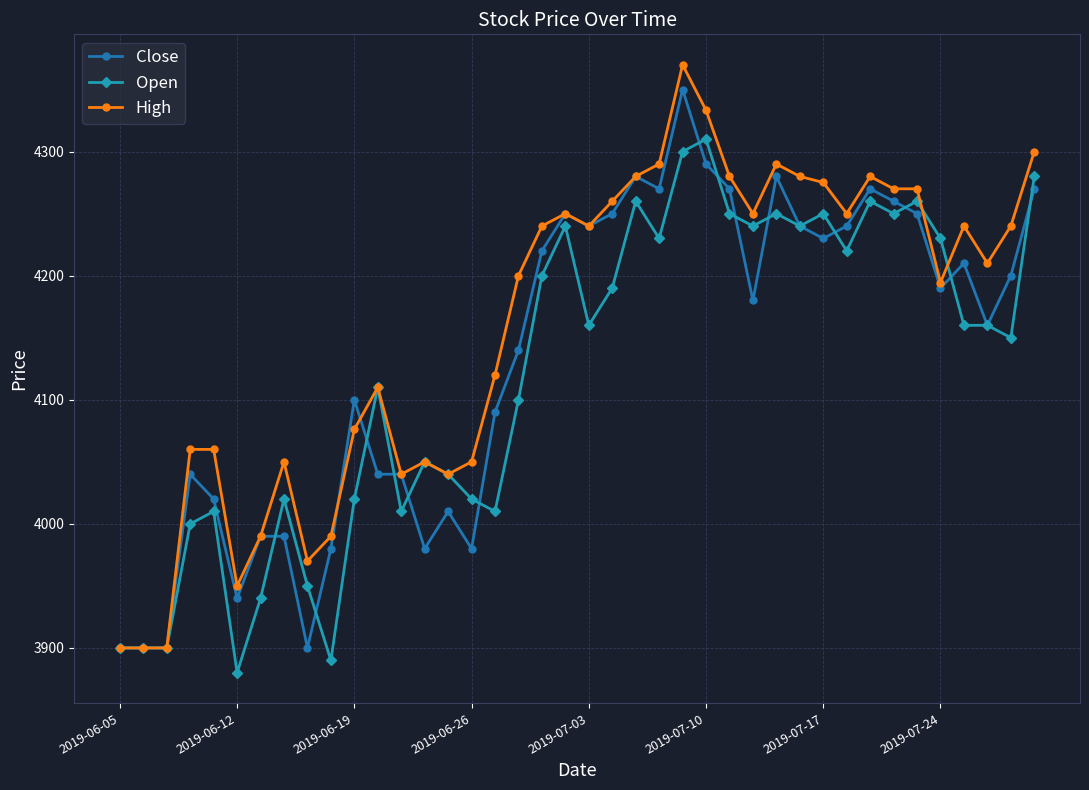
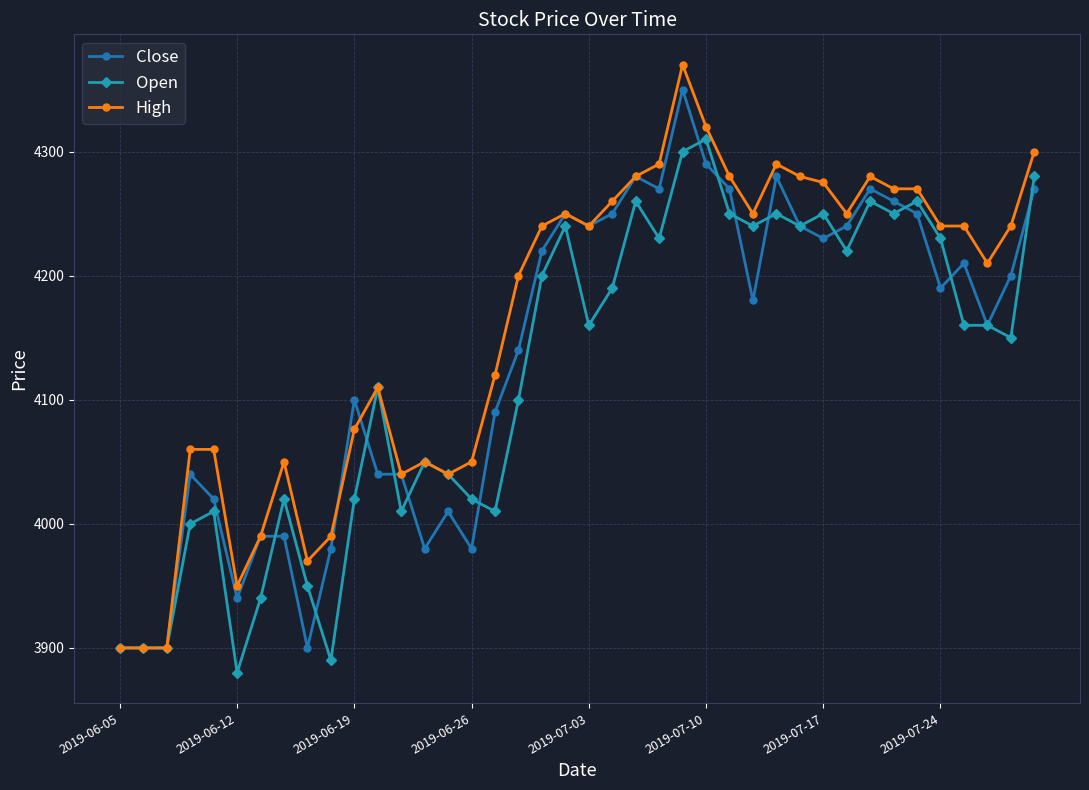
High, 2019-07-10: 4333 -> 4320
High, 2019-07-24: 4195 -> 4240
